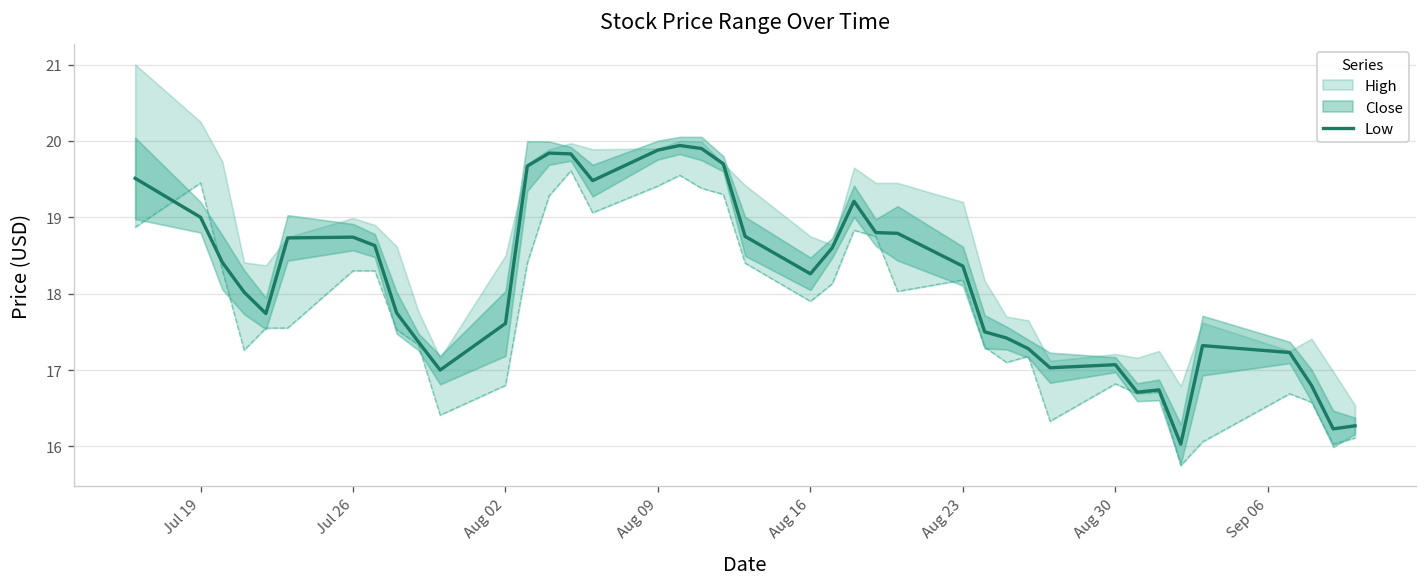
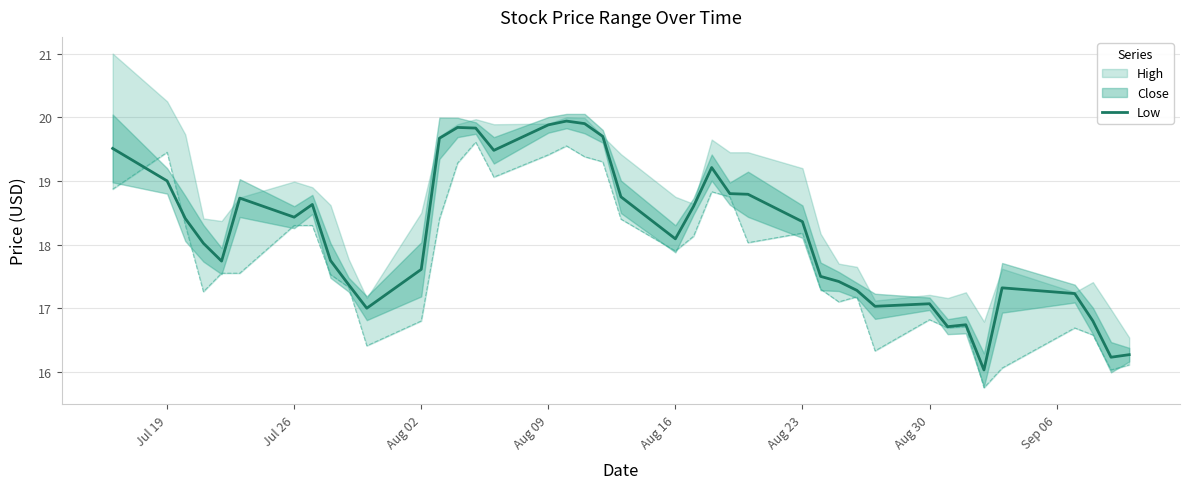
Low, Jul 26: 18.7 -> 18.4
Low, Aug 16: 18.3 -> 18.1
